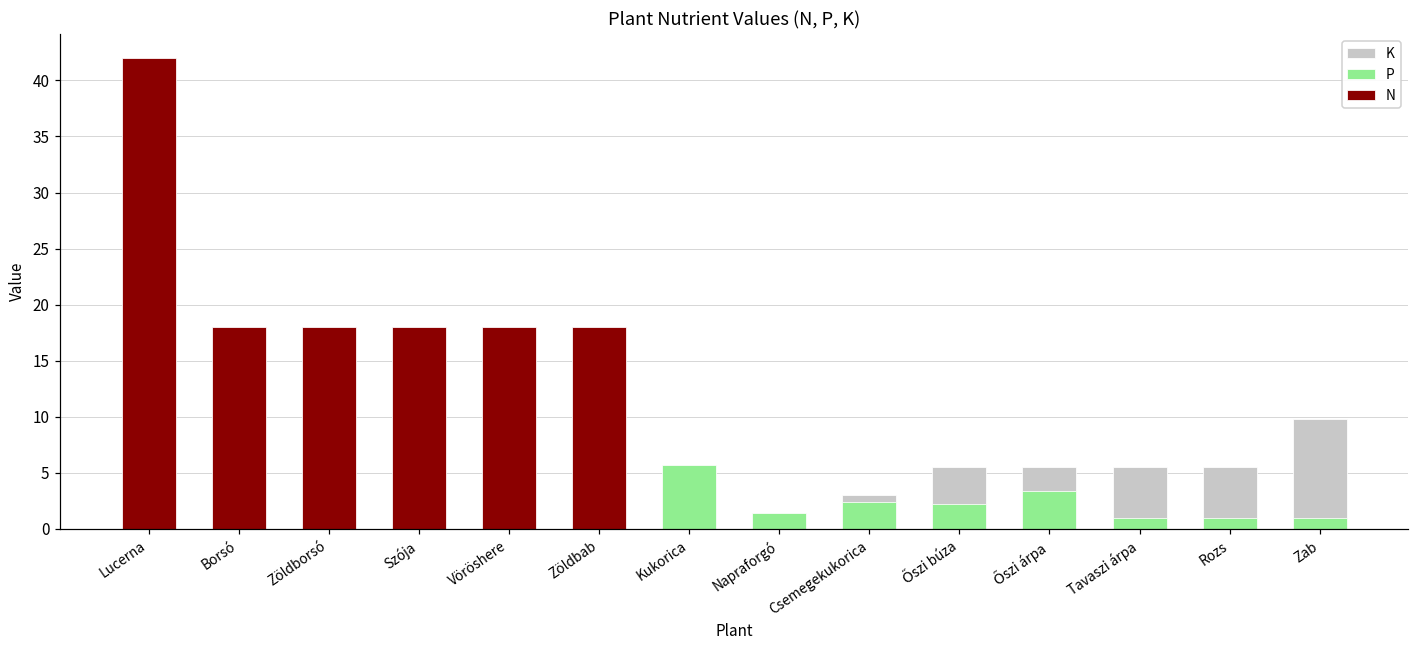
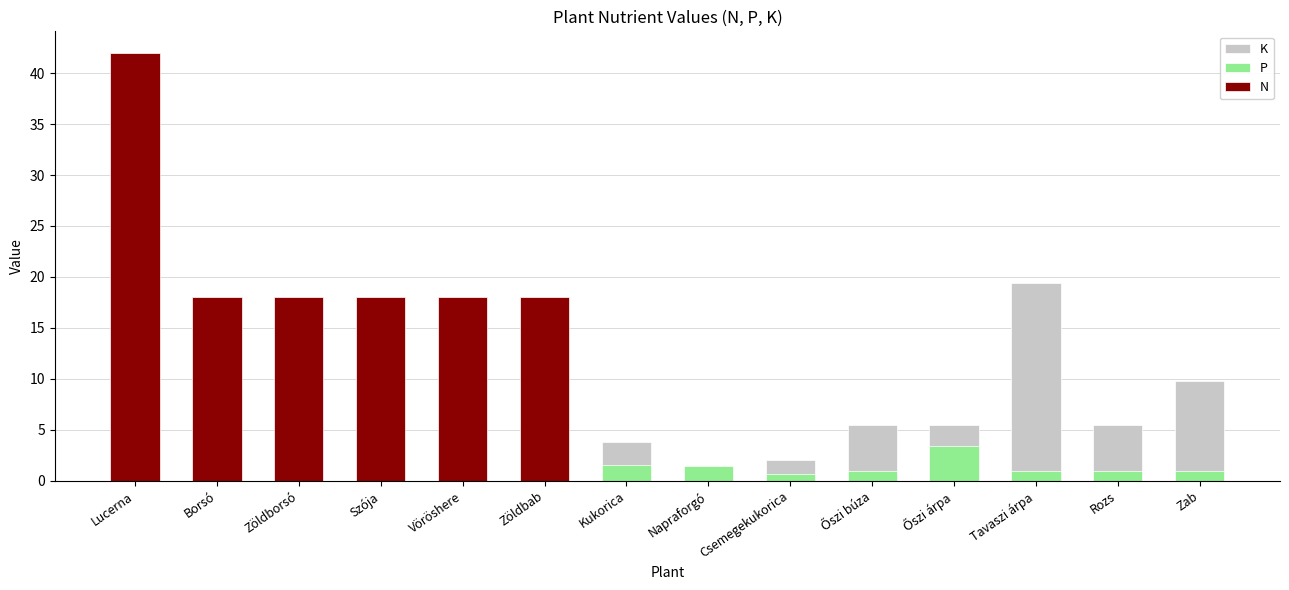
P, Kukorica: 5.7 -> 1.5
K, Csemegekukorica: 3 -> 2
P, Csemegekukorica: 2.4 -> 0.7
P, Őszi búza: 2.2 -> 1.0
K, Tavaszi árpa: 5.5 -> 19.4
